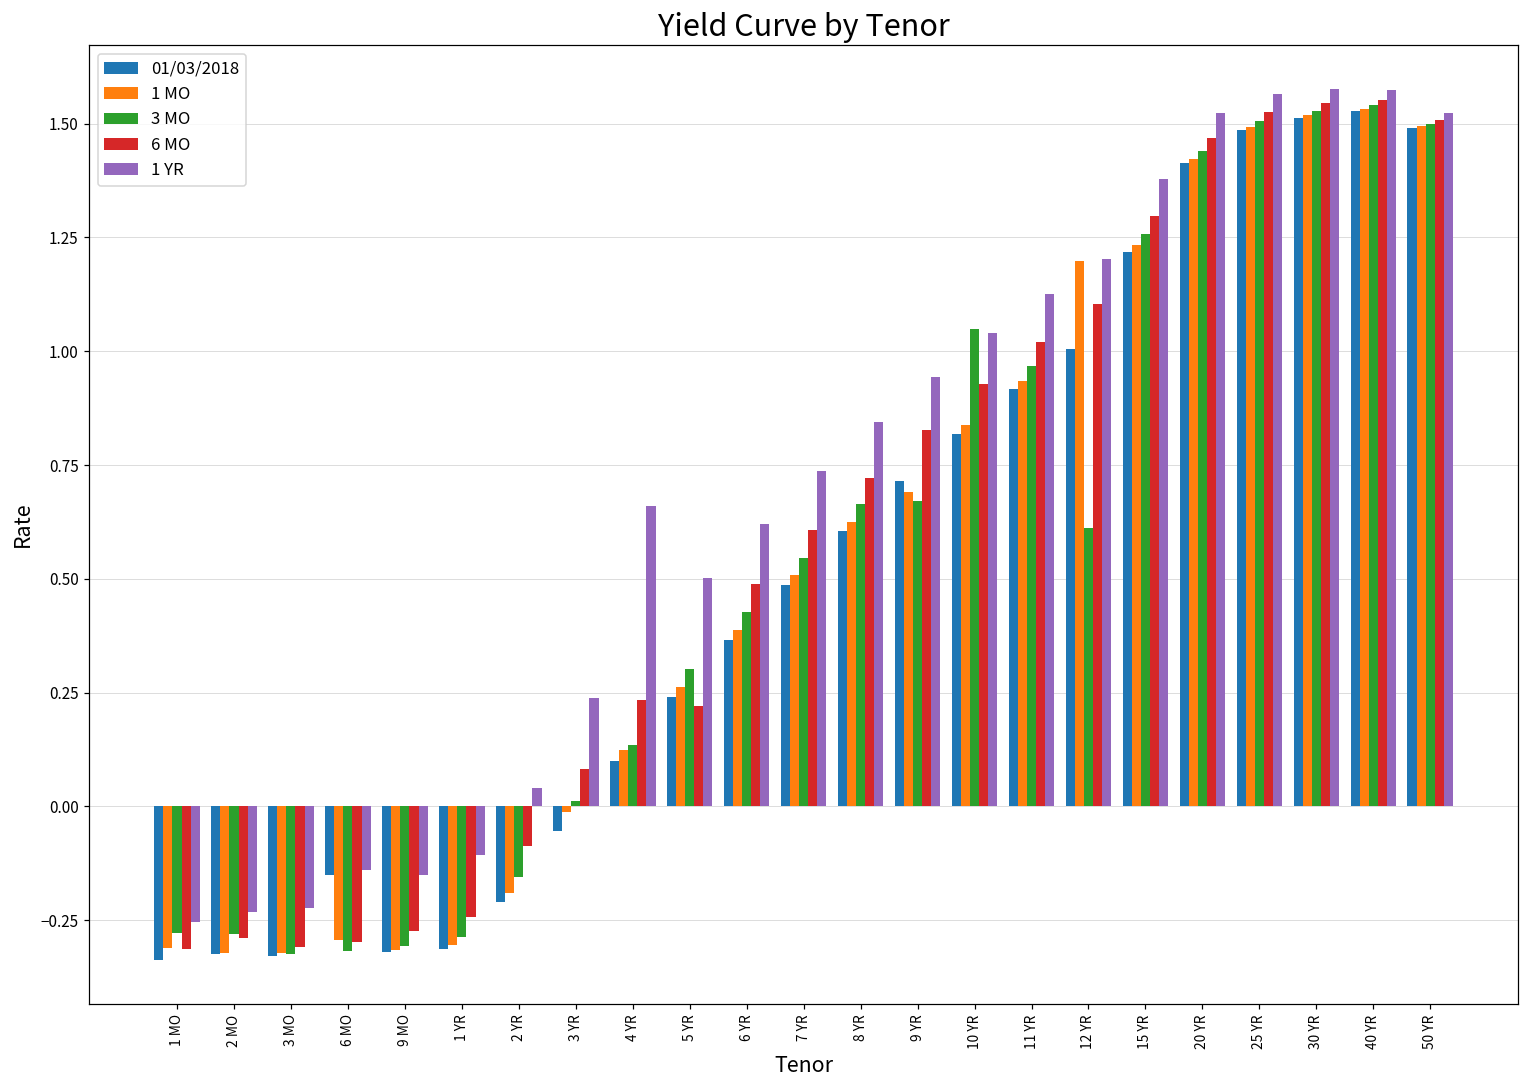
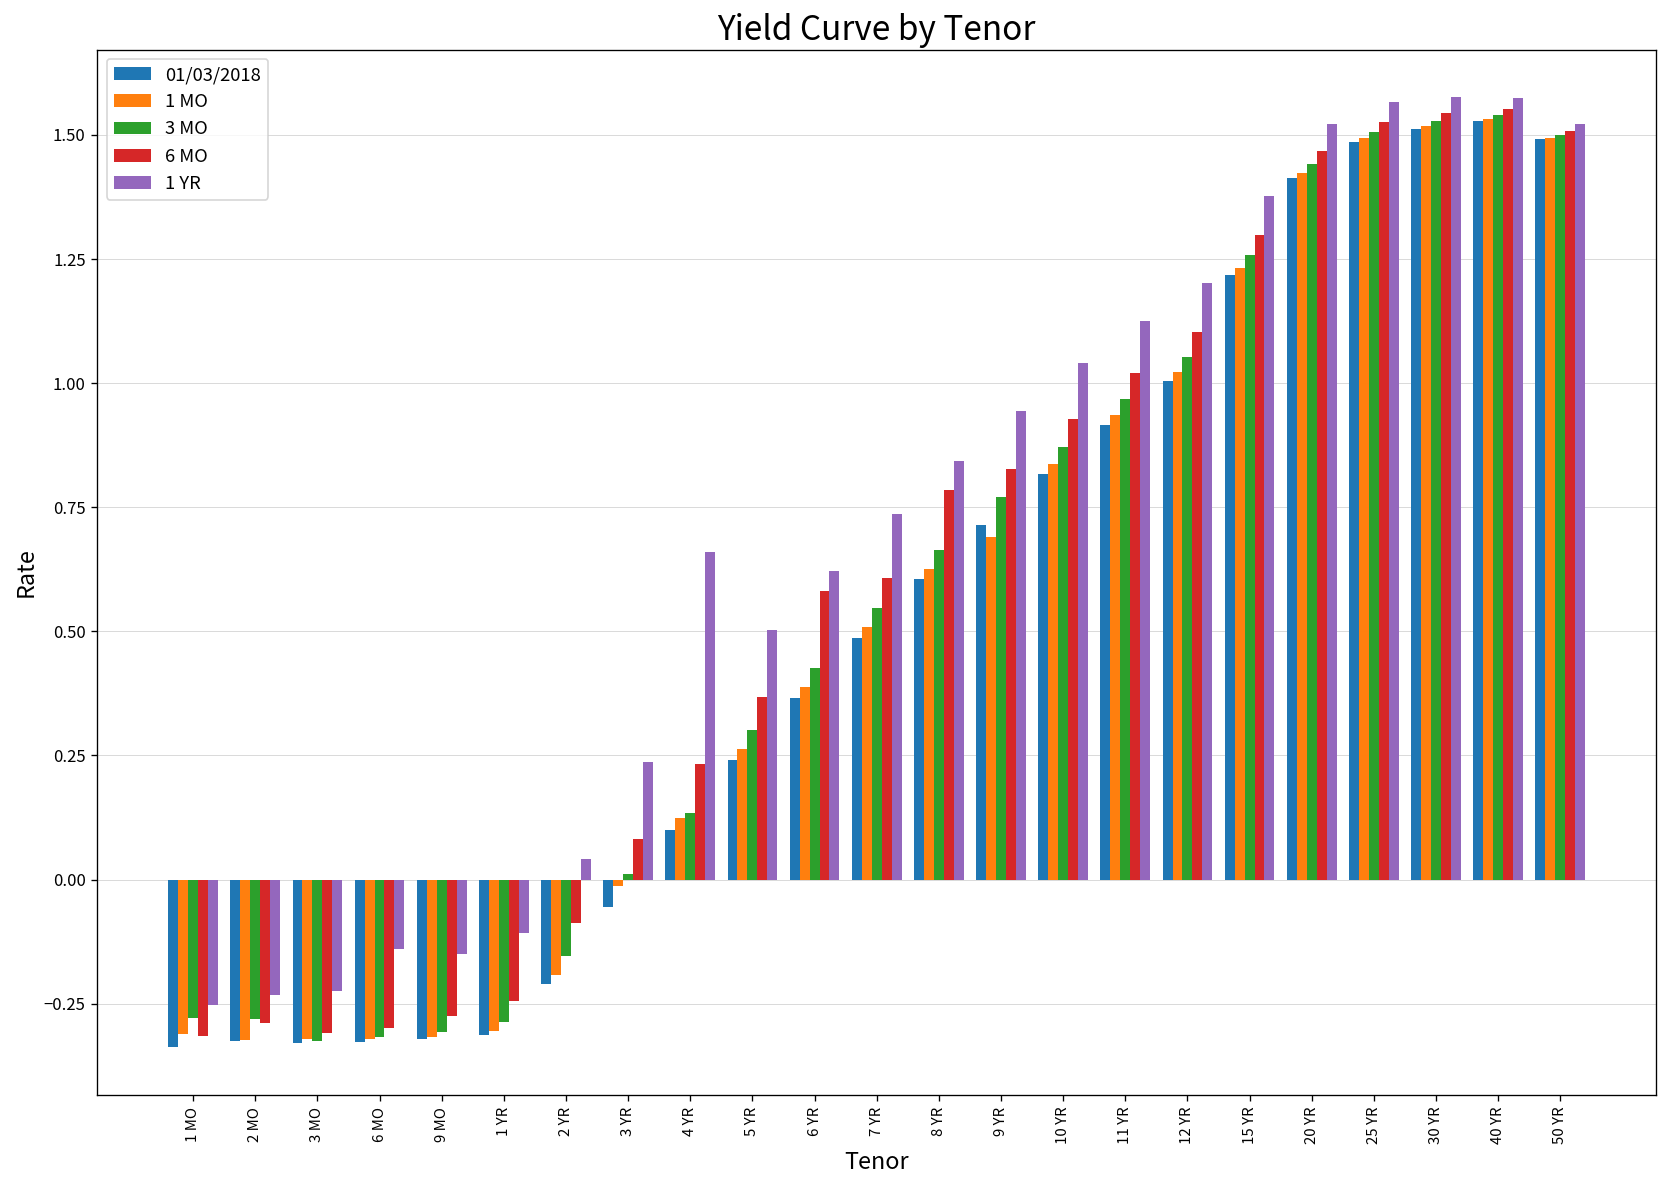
01/03/2018, 6 MO: -0.15 -> -0.33
1 MO, 6 MO: -0.29 -> -0.32
6 MO, 5 YR: 0.22 -> 0.37
6 MO, 6 YR: 0.49 -> 0.58
6 MO, 8 YR: 0.72 -> 0.78
3 MO, 9 YR: 0.67 -> 0.77
3 MO, 10 YR: 1.05 -> 0.87
1 MO, 12 YR: 1.20 -> 1.02
3 MO, 12 YR: 0.61 -> 1.05
